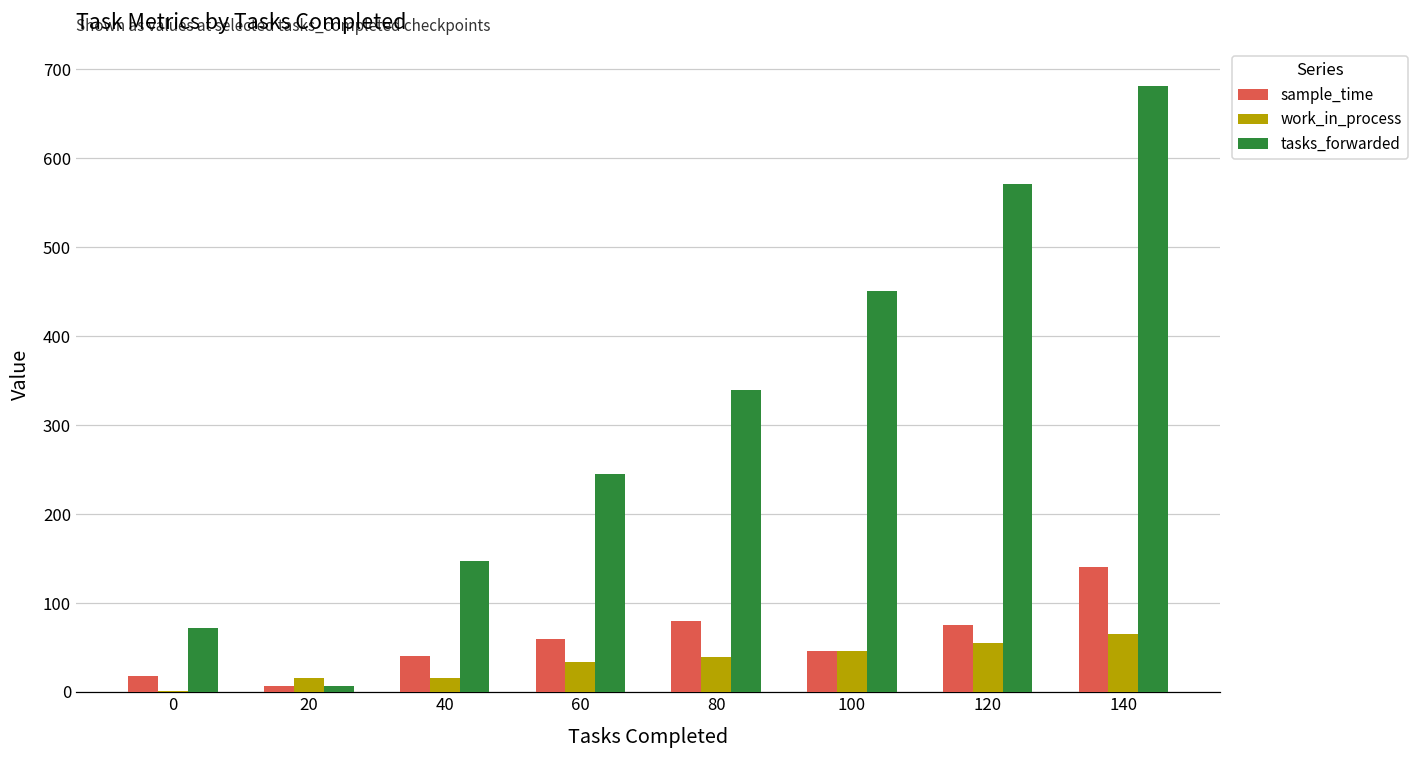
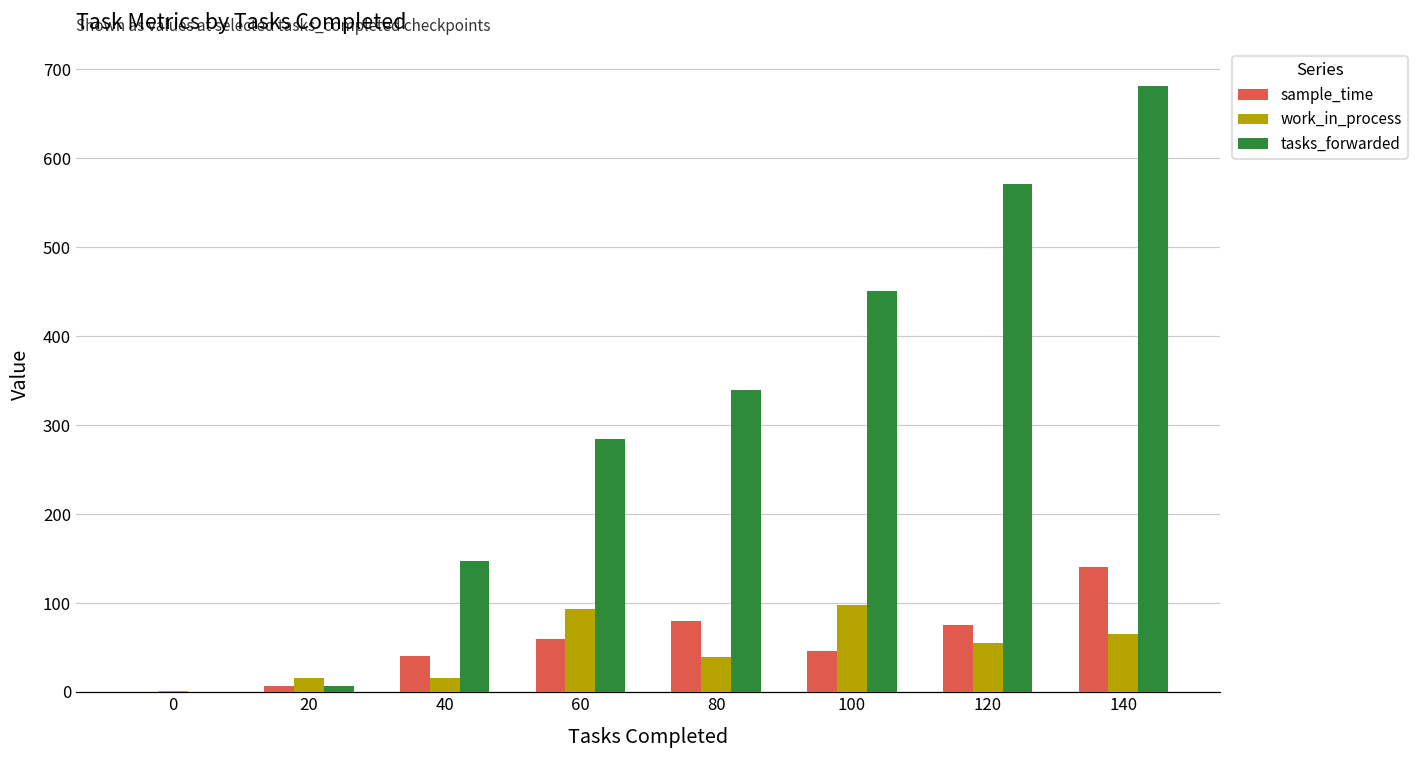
sample_time, 0: 20 -> 0
tasks_forwarded, 0: 70 -> 0
work_in_process, 60: 30 -> 90
tasks_forwarded, 60: 250 -> 280
work_in_process, 100: 50 -> 100
